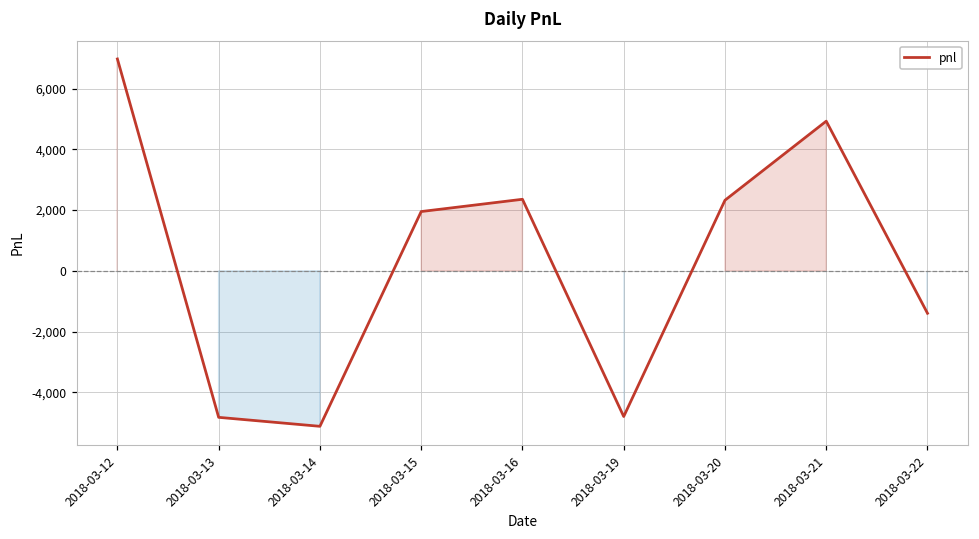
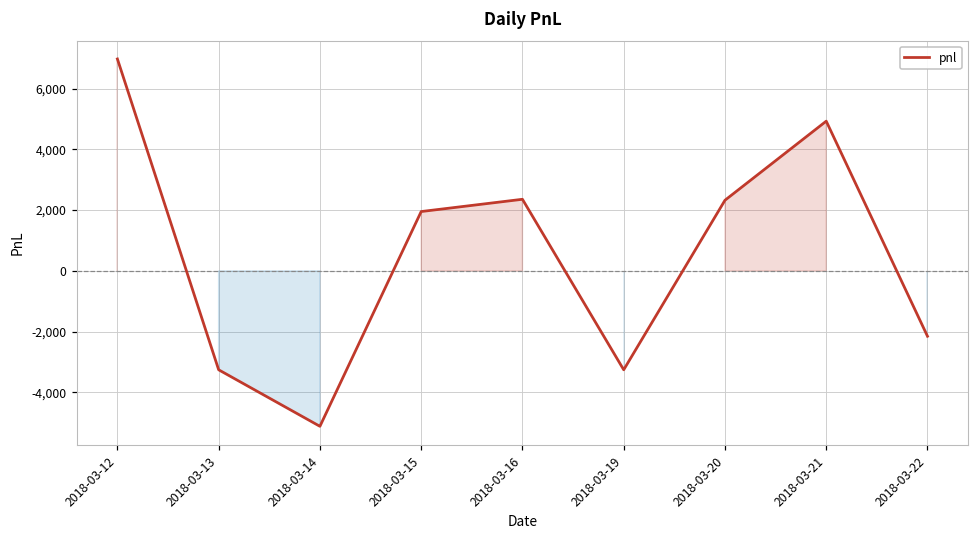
2018-03-13: -4,800 -> -3,300
2018-03-19: -4,800 -> -3,300
2018-03-22: -1,400 -> -2,200
